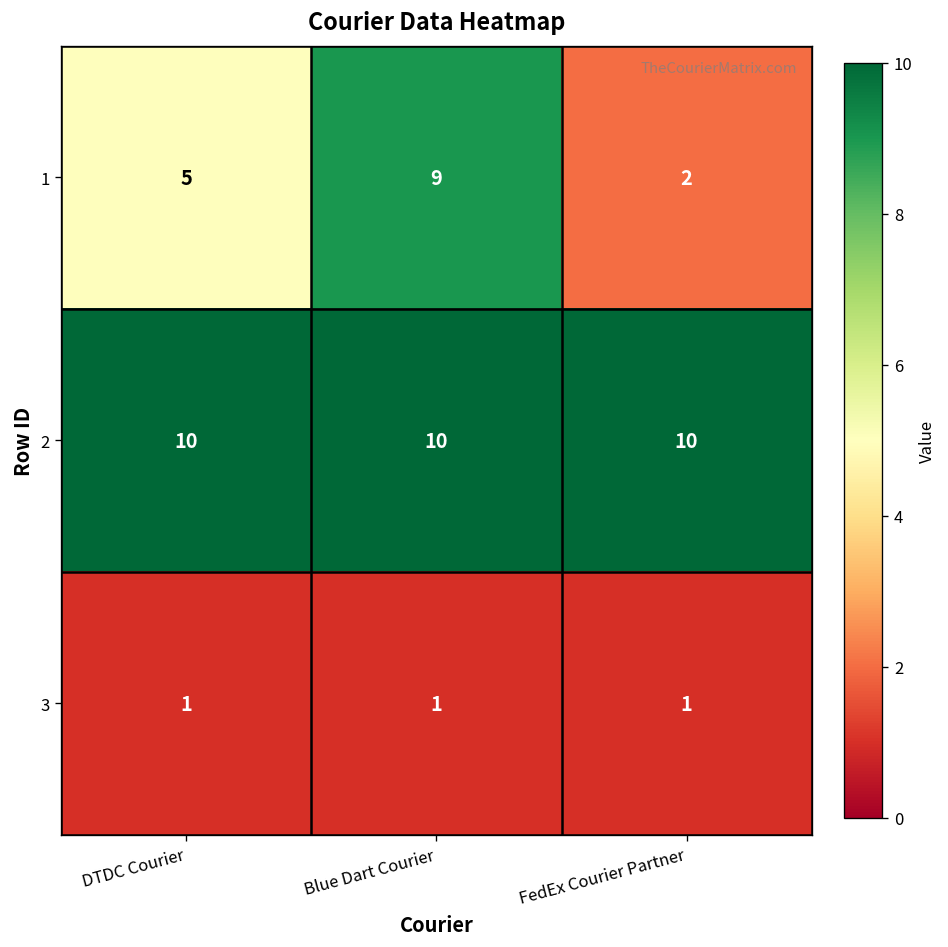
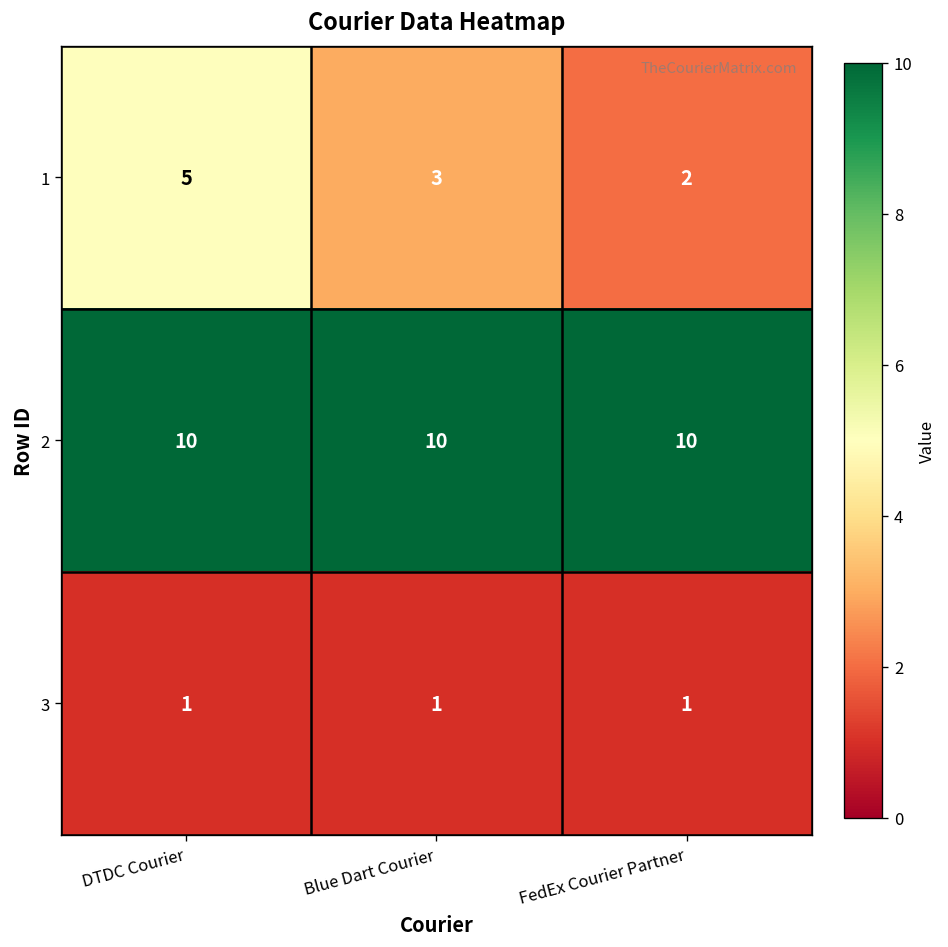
1, Blue Dart Courier: 9 -> 3
